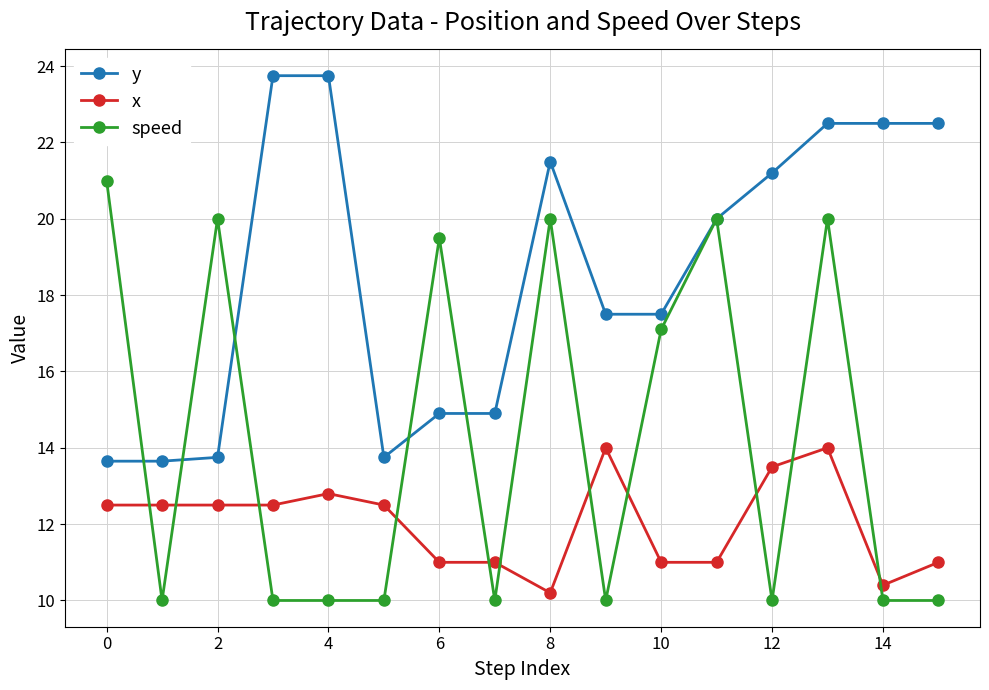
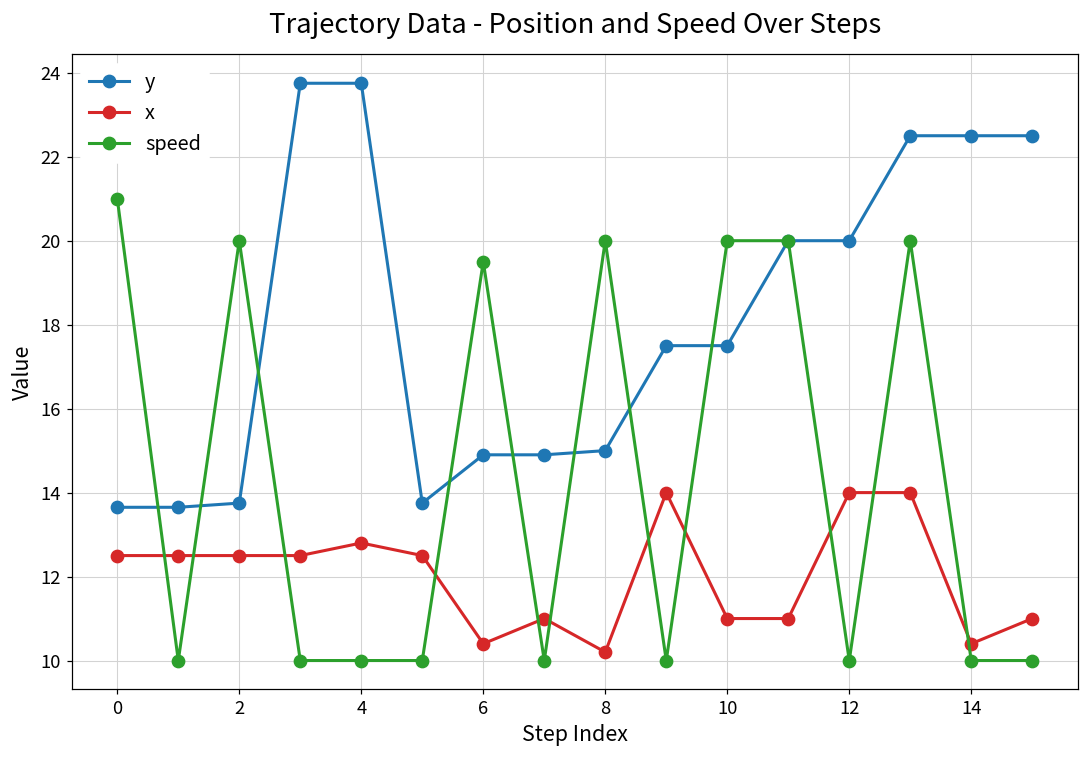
x, 6: 11.0 -> 10.4
y, 8: 21.5 -> 15.0
speed, 10: 17.1 -> 20.0
y, 12: 21.2 -> 20.0
x, 12: 13.5 -> 14.0
